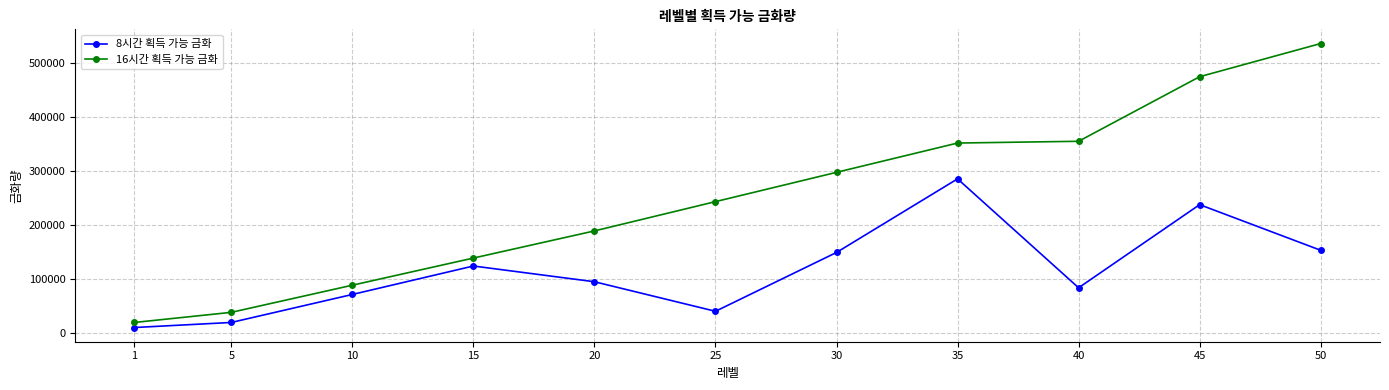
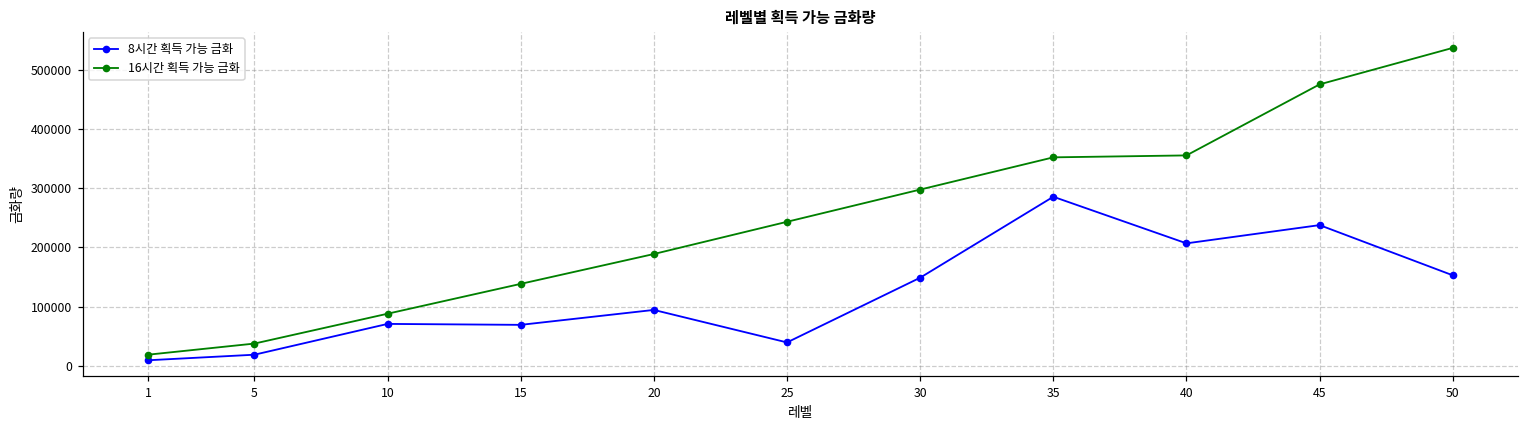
8시간 획득 가능 금화, 15: 120000 -> 70000
8시간 획득 가능 금화, 40: 80000 -> 210000
